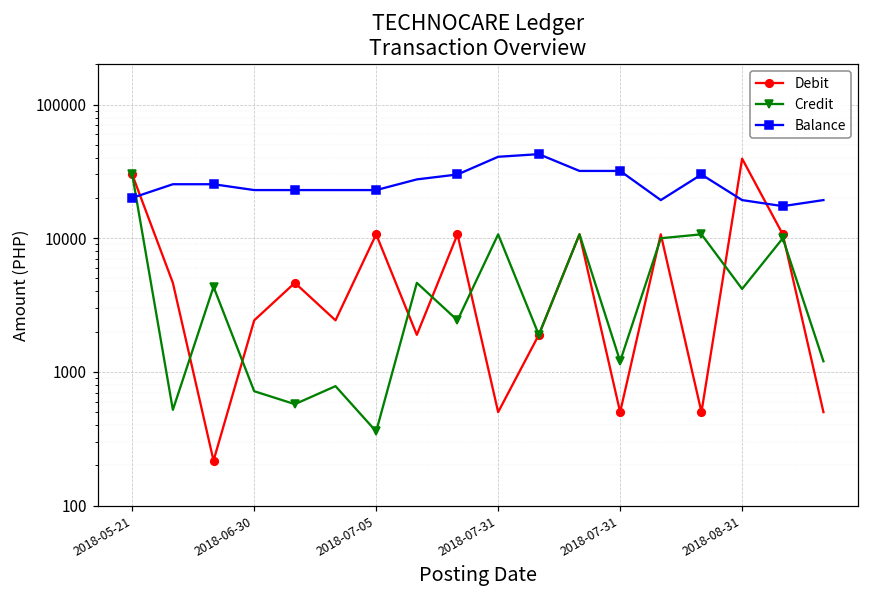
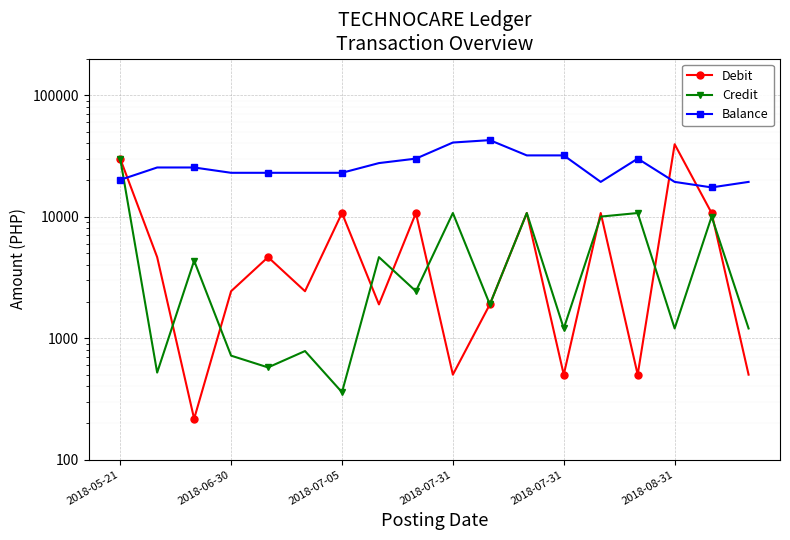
Credit, 2018-08-31: 4200 -> 1200
